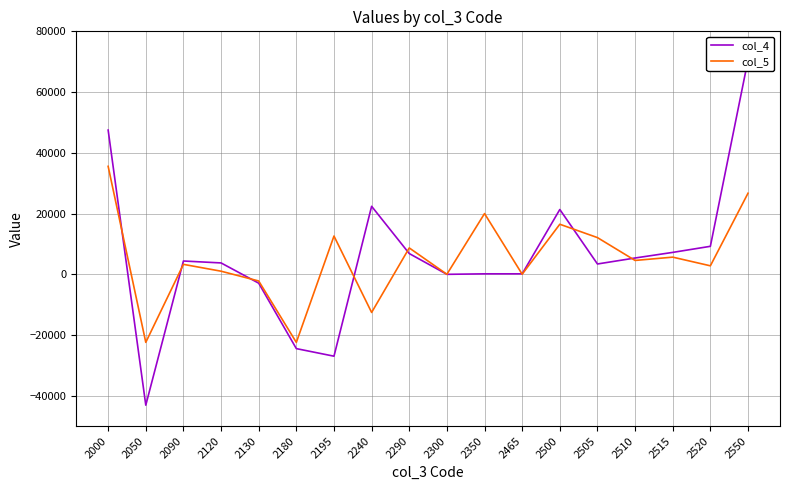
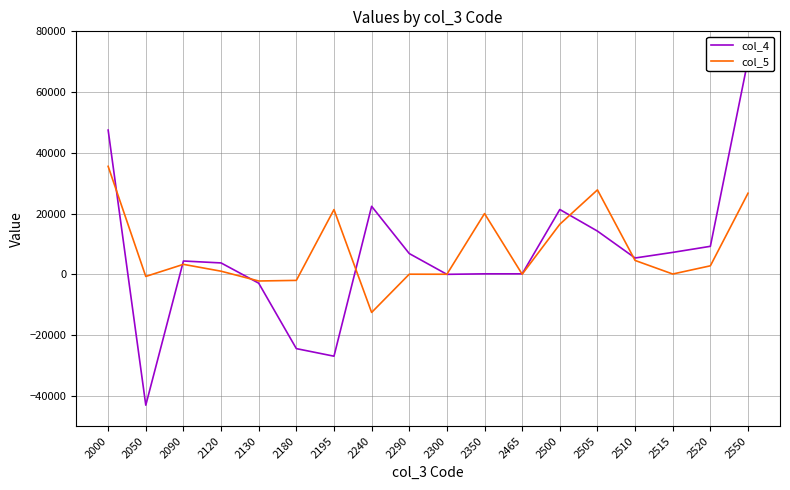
col_5, 2050: -22000 -> -1000
col_5, 2180: -22000 -> -2000
col_5, 2195: 13000 -> 21000
col_5, 2290: 9000 -> 0
col_4, 2505: 3000 -> 14000
col_5, 2505: 12000 -> 28000
col_5, 2515: 6000 -> 0
